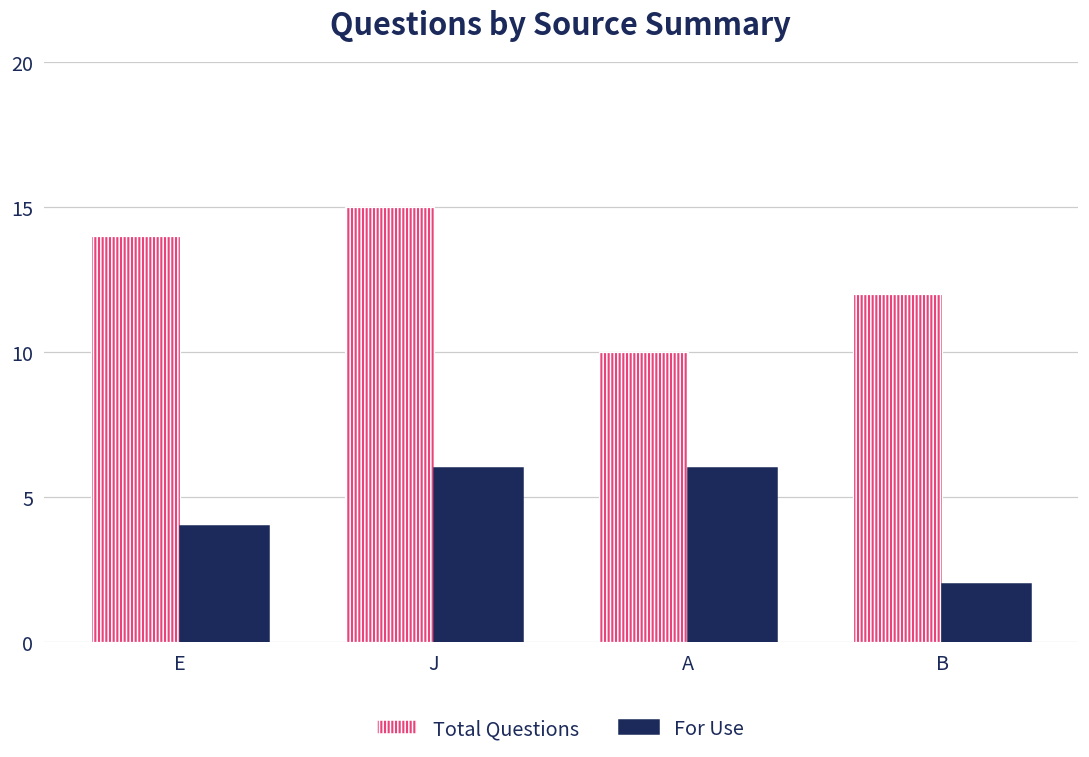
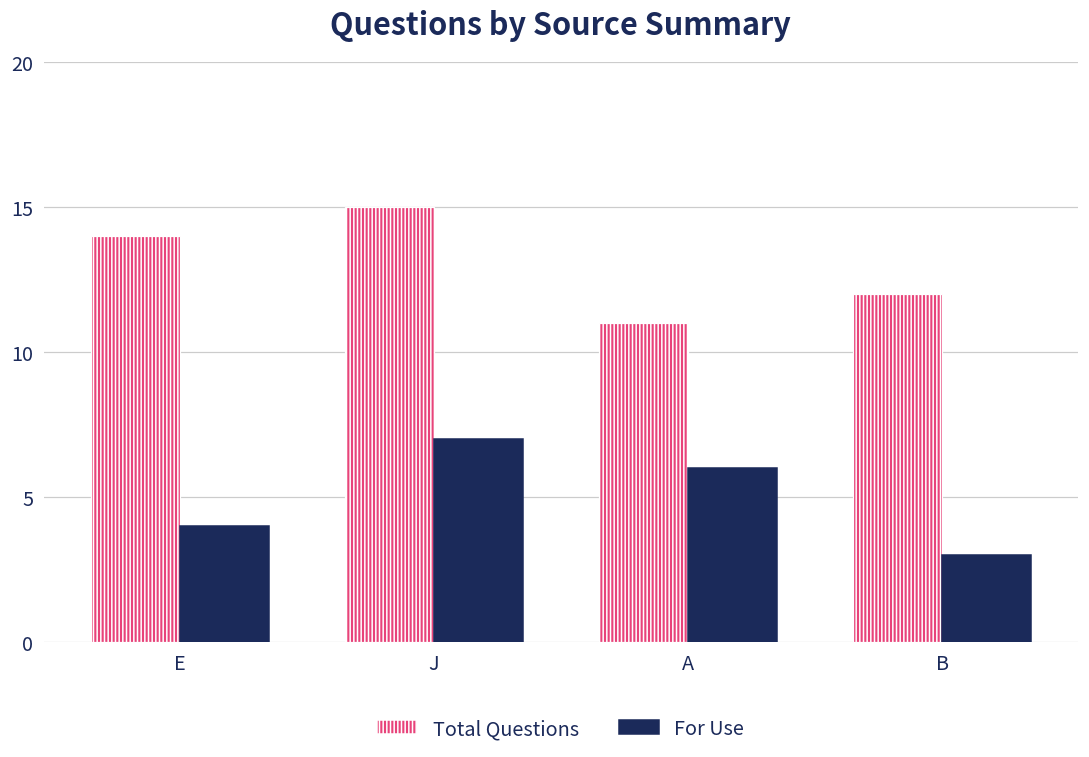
For Use, J: 6 -> 7
Total Questions, A: 10 -> 11
For Use, B: 2 -> 3
